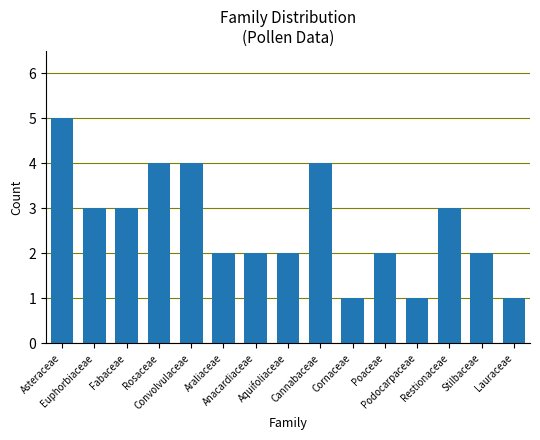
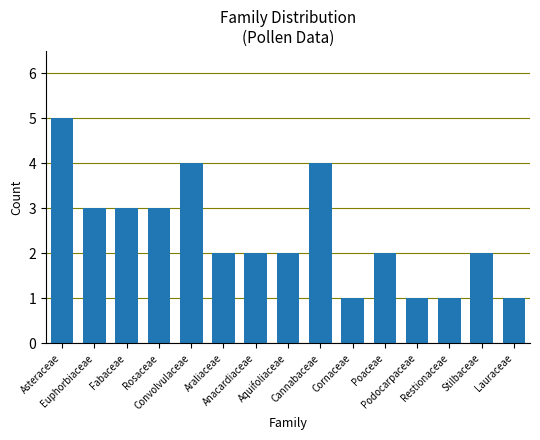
Rosaceae: 4 -> 3
Restionaceae: 3 -> 1
